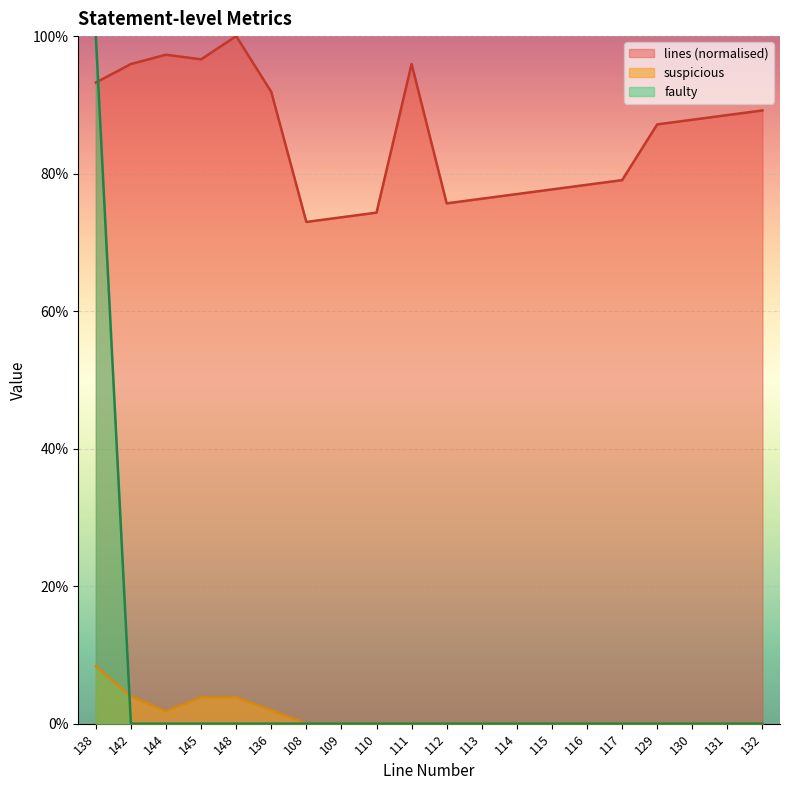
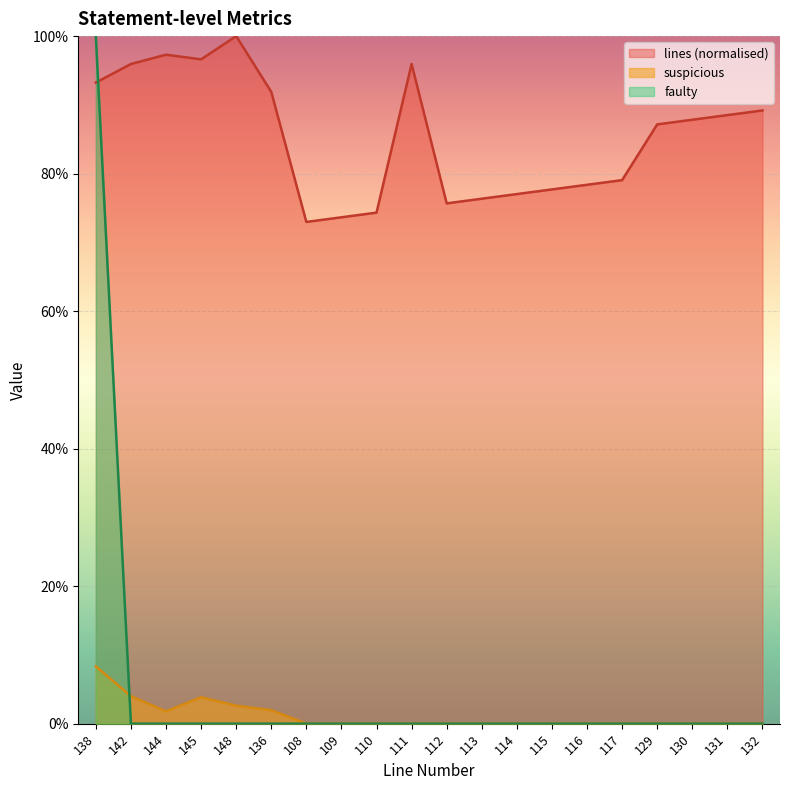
suspicious, 148: 4% -> 3%
